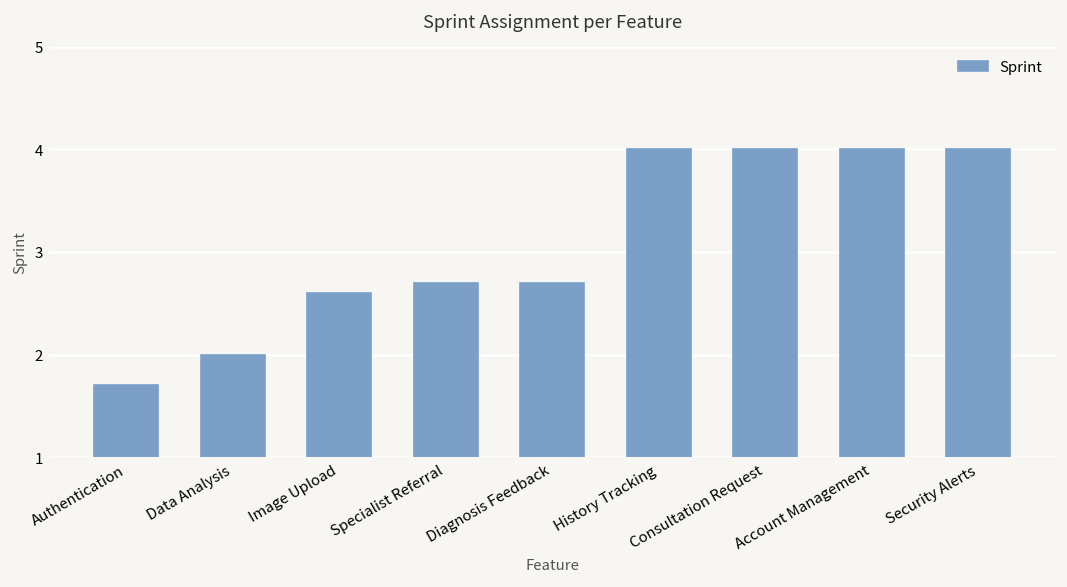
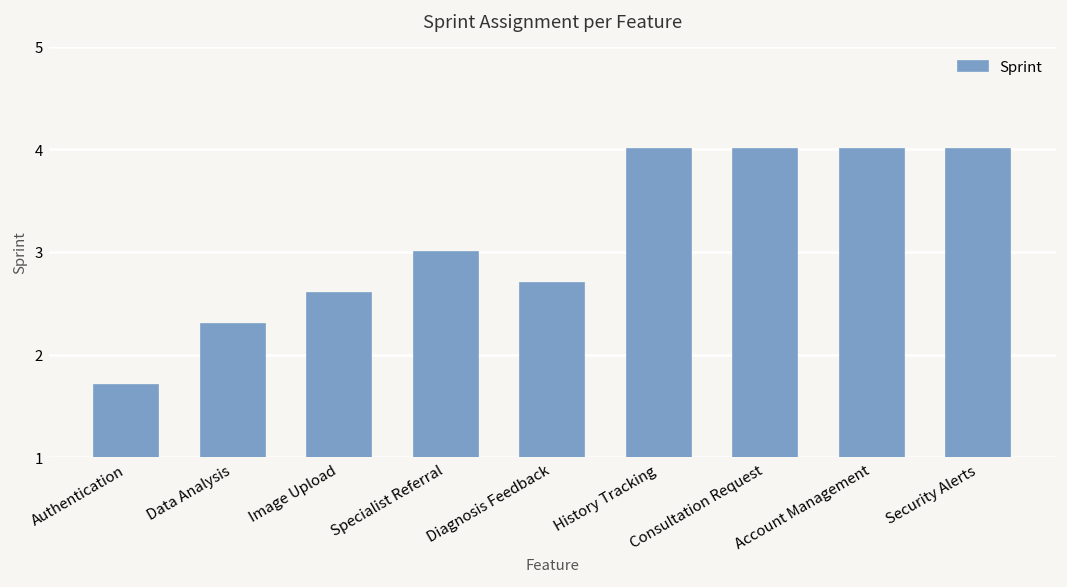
Data Analysis: 2.0 -> 2.3
Specialist Referral: 2.7 -> 3.0
